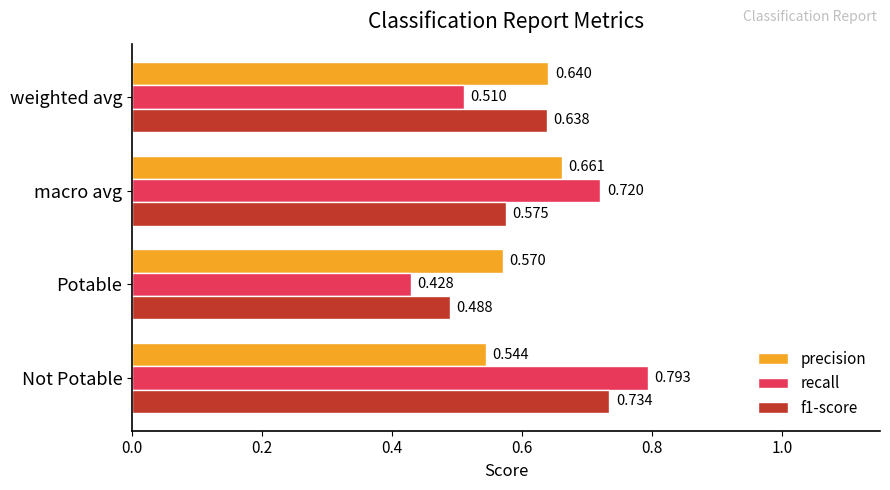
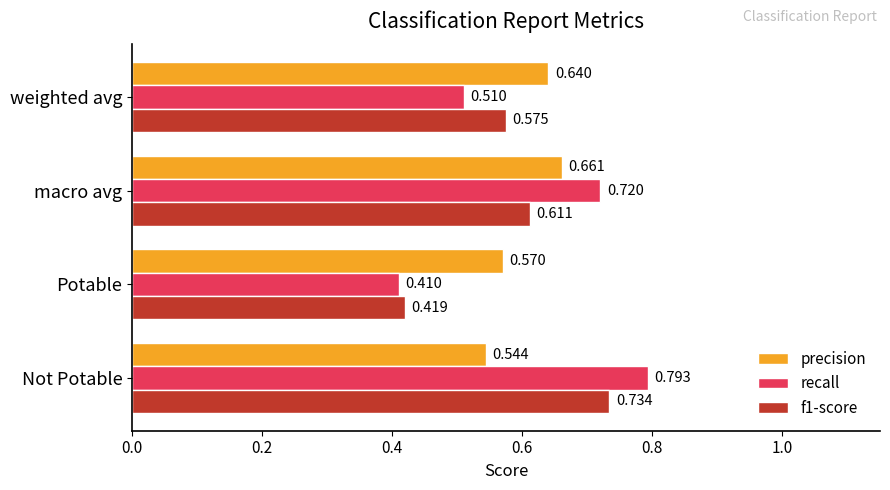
f1-score, weighted avg: 0.638 -> 0.575
f1-score, macro avg: 0.575 -> 0.611
recall, Potable: 0.428 -> 0.410
f1-score, Potable: 0.488 -> 0.419
